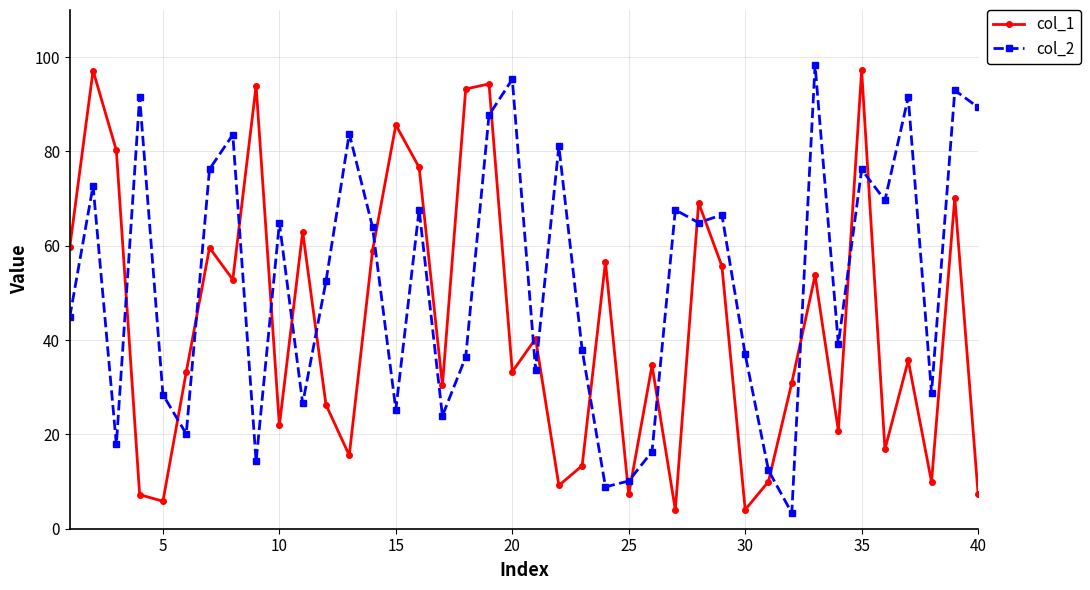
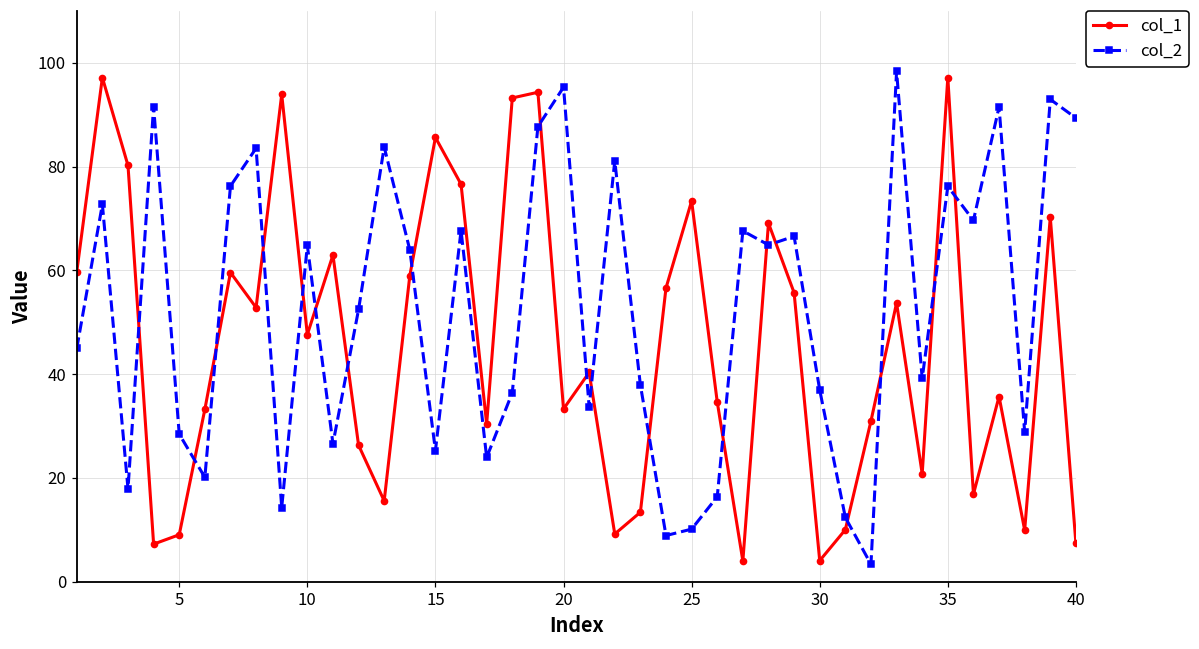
col_1, 5: 6 -> 9
col_1, 10: 22 -> 48
col_1, 25: 7 -> 73
